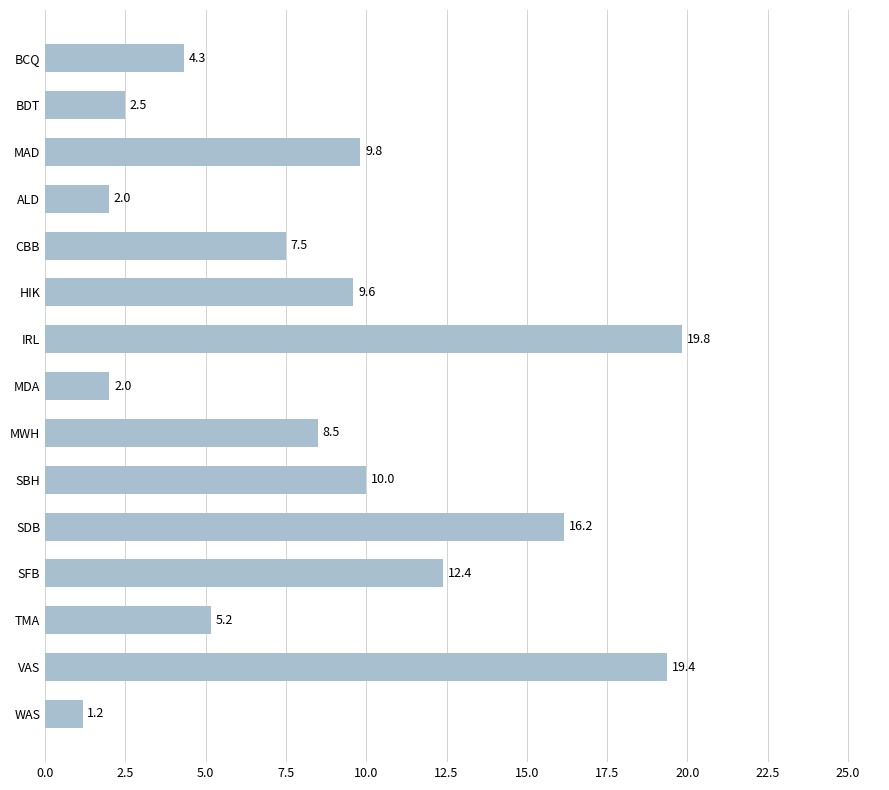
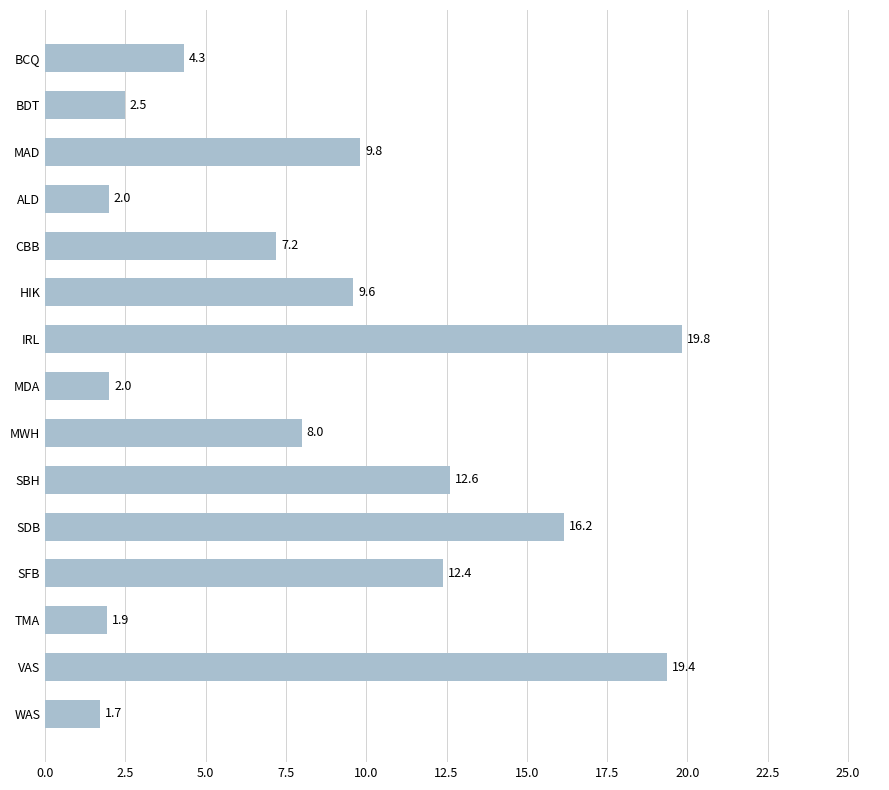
CBB: 7.5 -> 7.2
MWH: 8.5 -> 8.0
SBH: 10.0 -> 12.6
TMA: 5.2 -> 1.9
WAS: 1.2 -> 1.7
